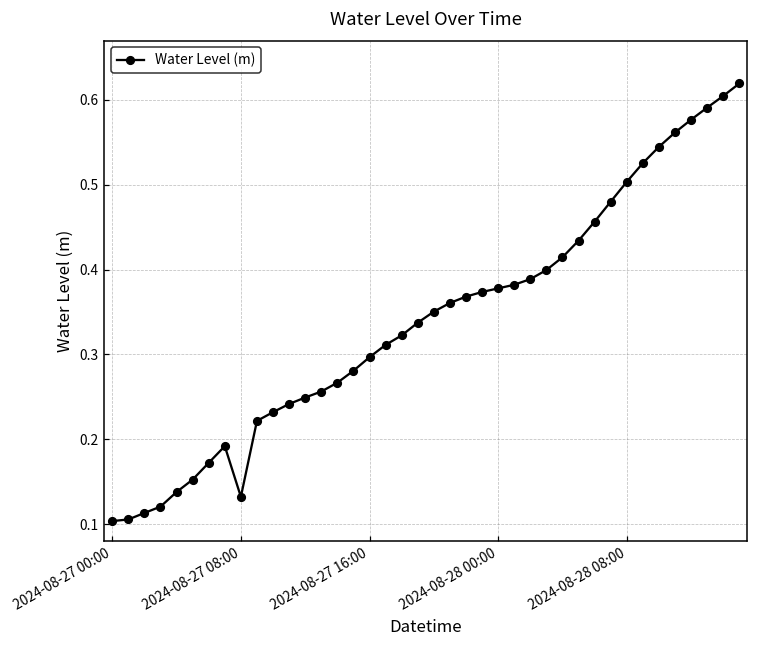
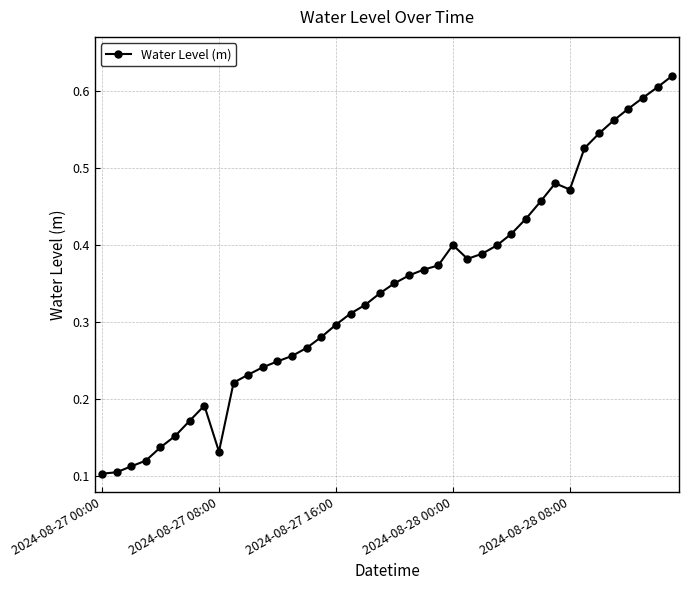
2024-08-28 00:00: 0.38 -> 0.40
2024-08-28 08:00: 0.50 -> 0.47
